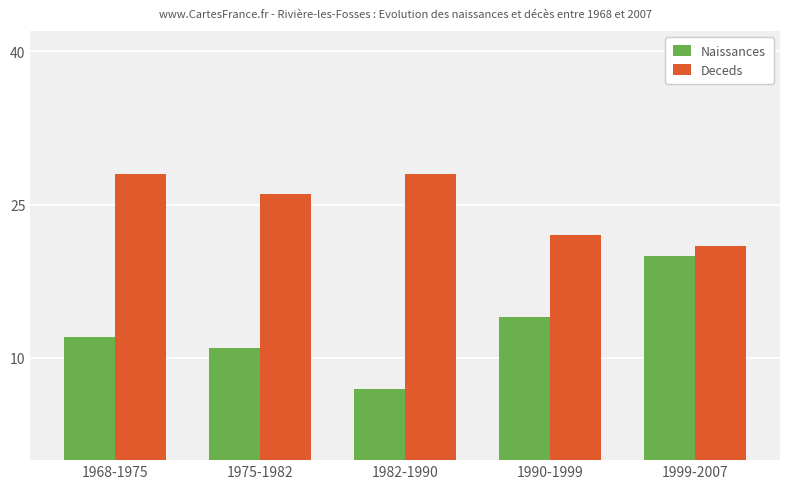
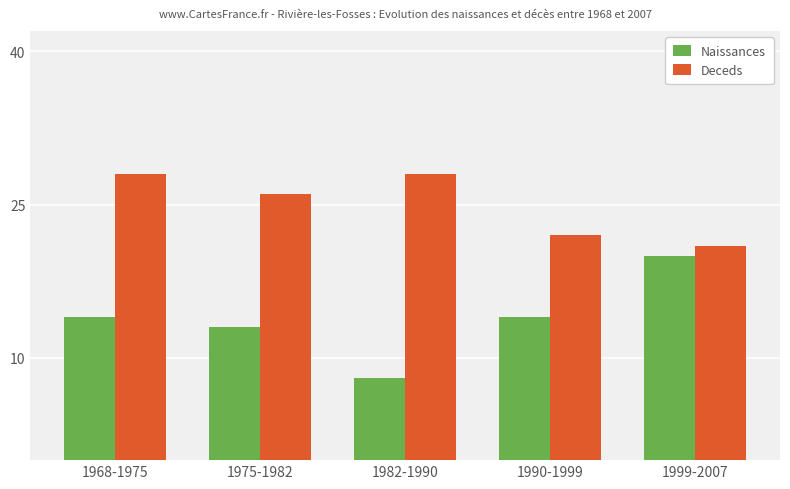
Naissances, 1968-1975: 12 -> 14
Naissances, 1975-1982: 11 -> 13
Naissances, 1982-1990: 7 -> 8
